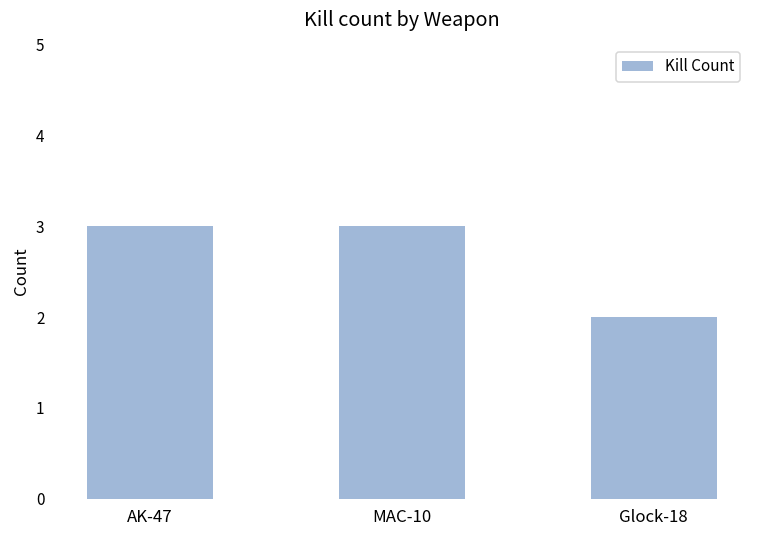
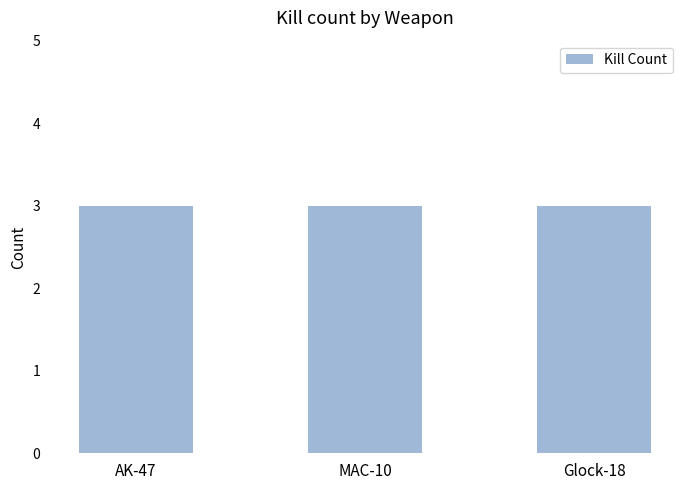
Glock-18: 2 -> 3
